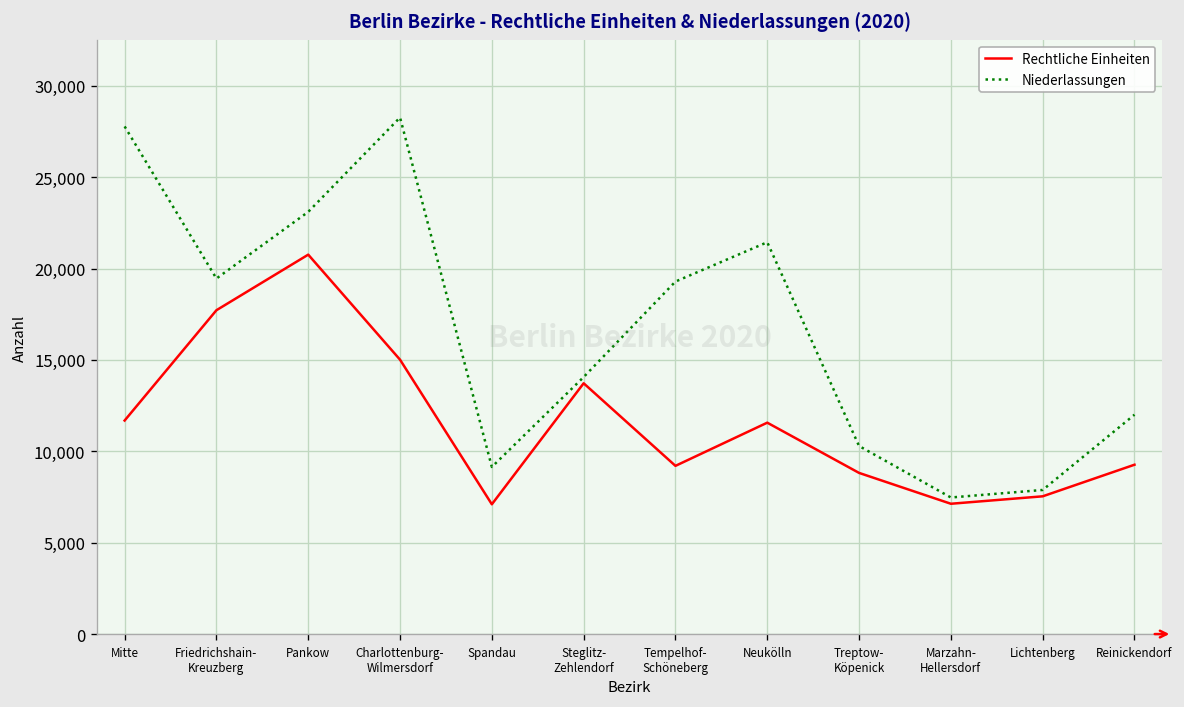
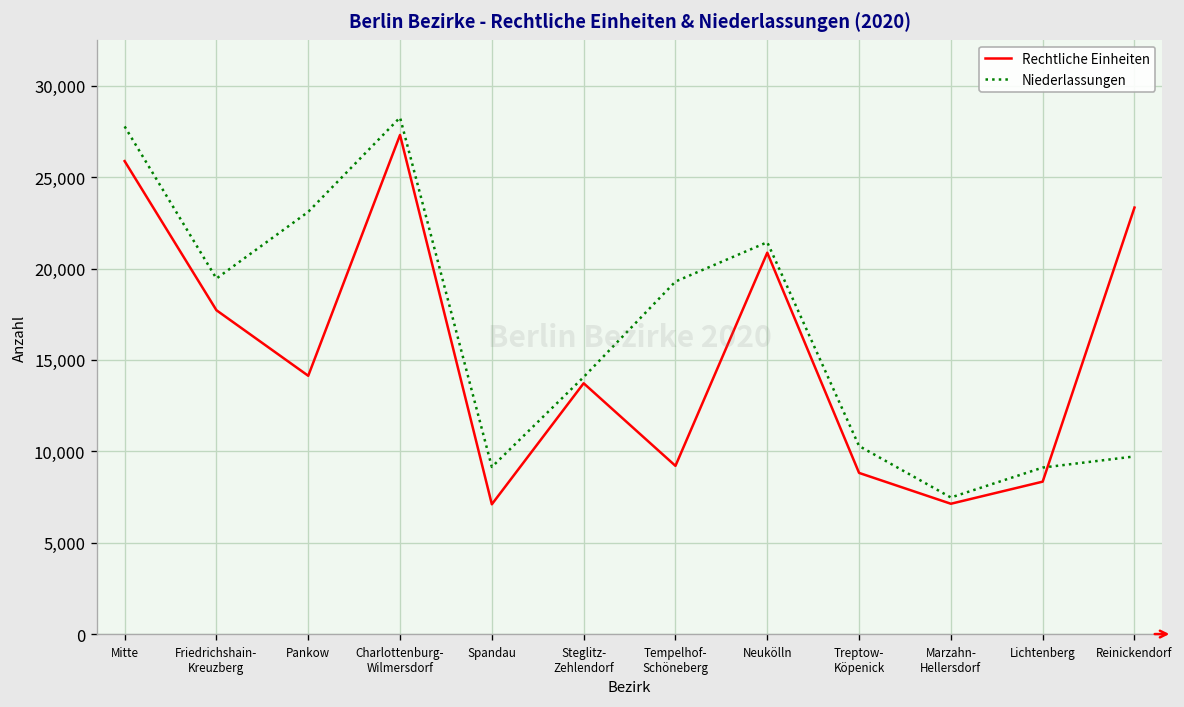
Rechtliche Einheiten, Mitte: 11,700 -> 25,900
Rechtliche Einheiten, Pankow: 20,800 -> 14,100
Rechtliche Einheiten, Charlottenburg- Wilmersdorf: 15,000 -> 27,300
Rechtliche Einheiten, Neukölln: 11,600 -> 20,900
Rechtliche Einheiten, Lichtenberg: 7,500 -> 8,300
Niederlassungen, Lichtenberg: 7,900 -> 9,100
Rechtliche Einheiten, Reinickendorf: 9,300 -> 23,300
Niederlassungen, Reinickendorf: 12,000 -> 9,700
